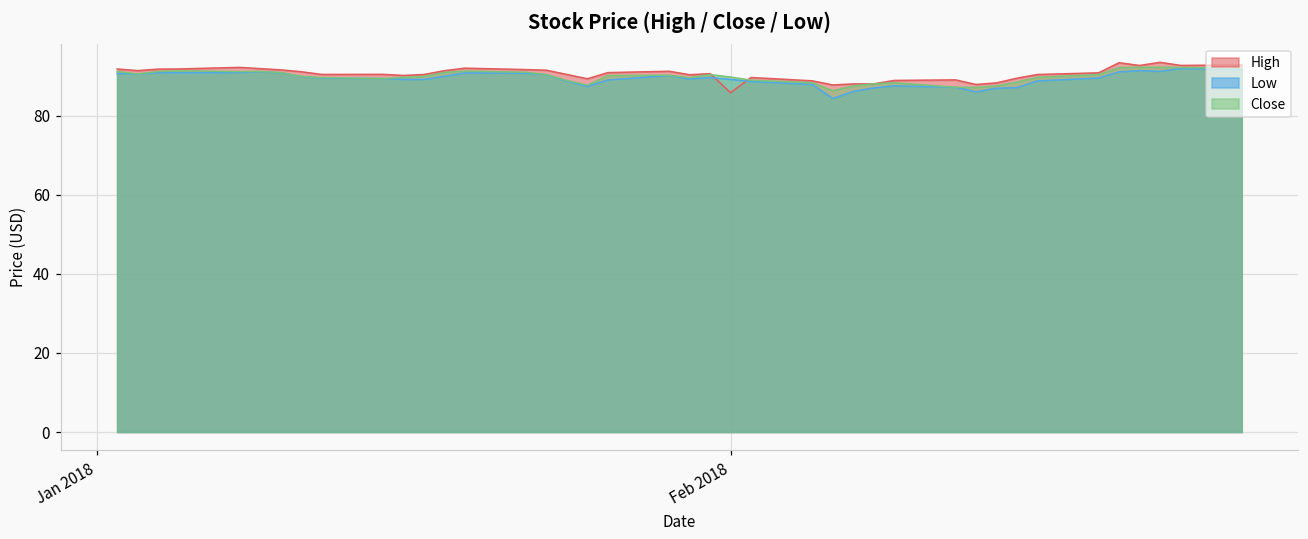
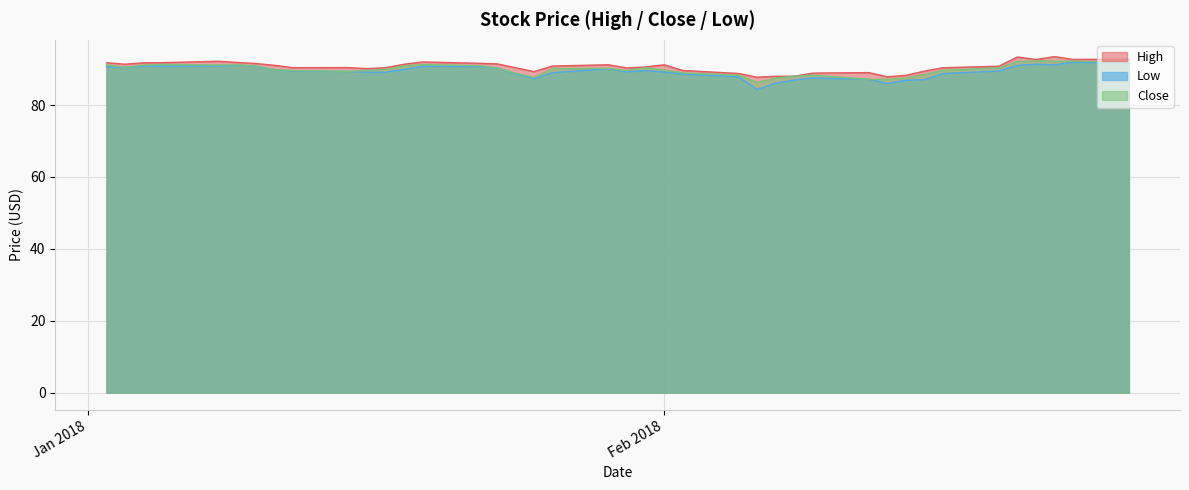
High, Feb 2018: 86 -> 91
